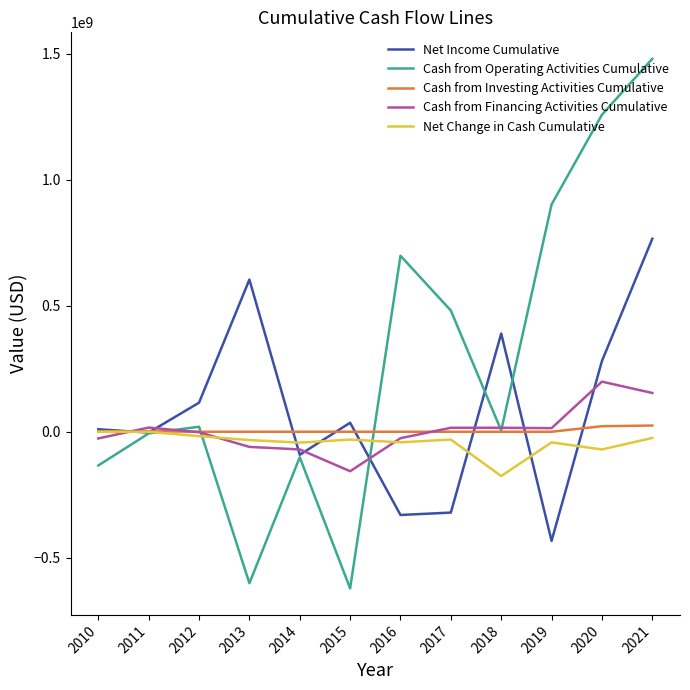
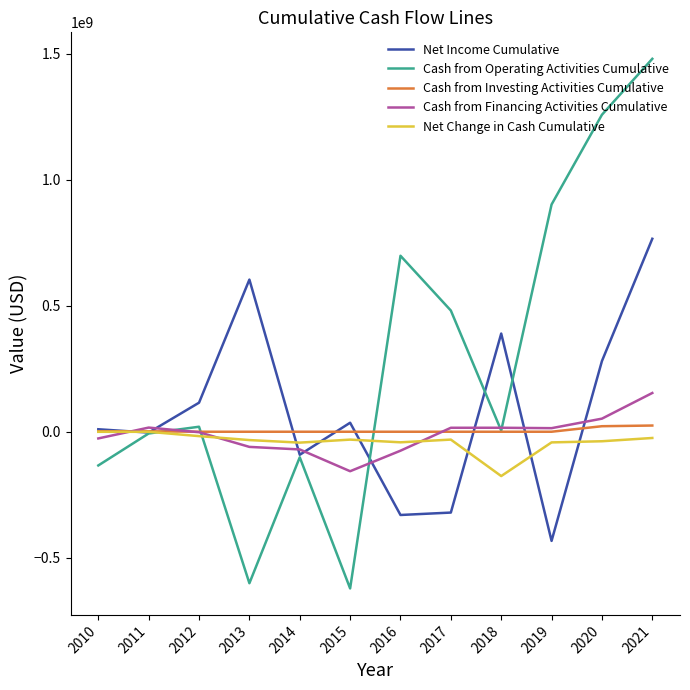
Cash from Financing Activities Cumulative, 2016: -30000000 -> -80000000
Cash from Financing Activities Cumulative, 2020: 200000000 -> 50000000
Net Change in Cash Cumulative, 2020: -70000000 -> -40000000
